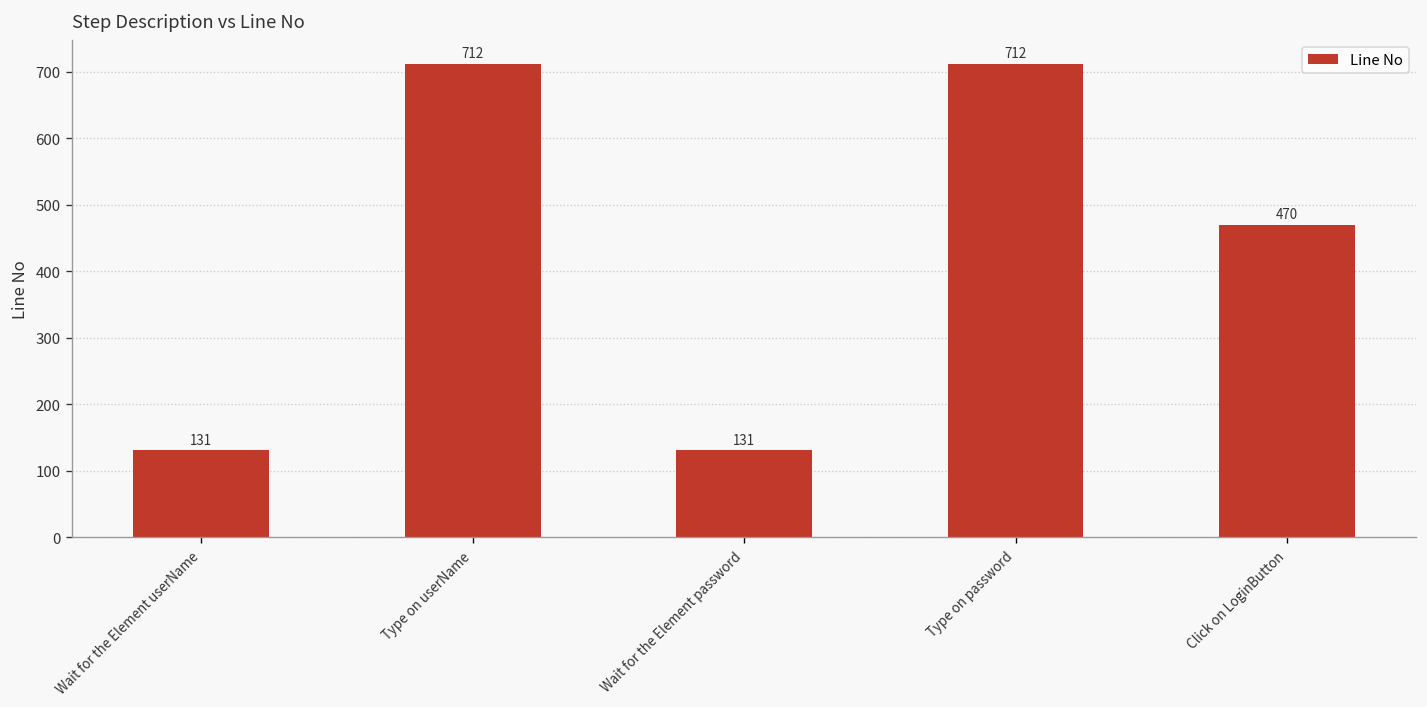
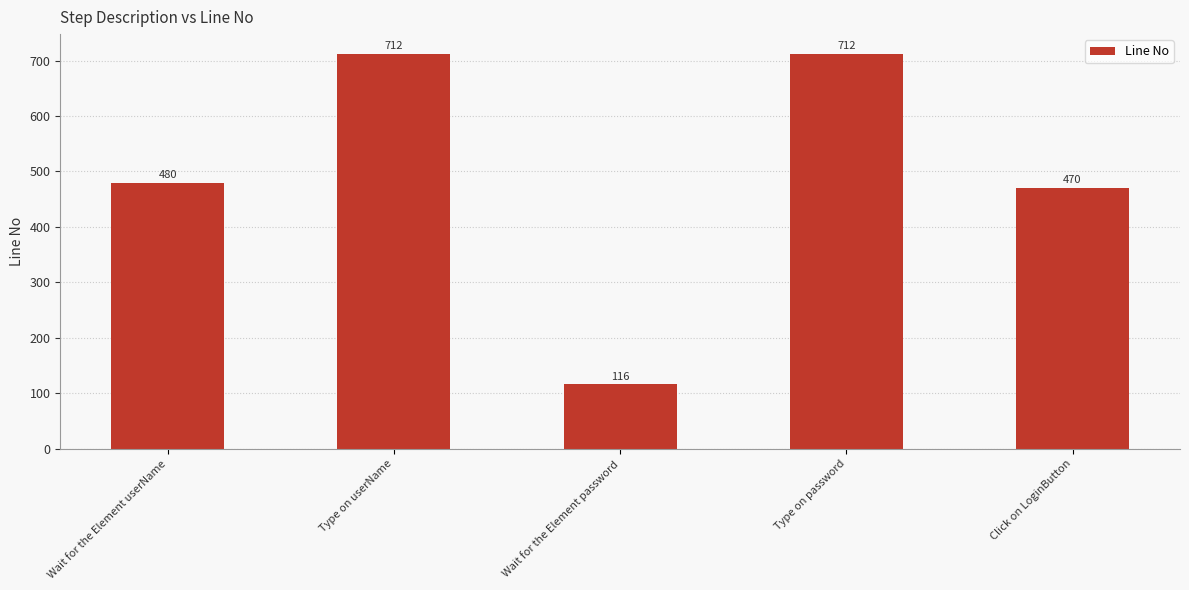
Wait for the Element userName: 131 -> 480
Wait for the Element password: 131 -> 116
